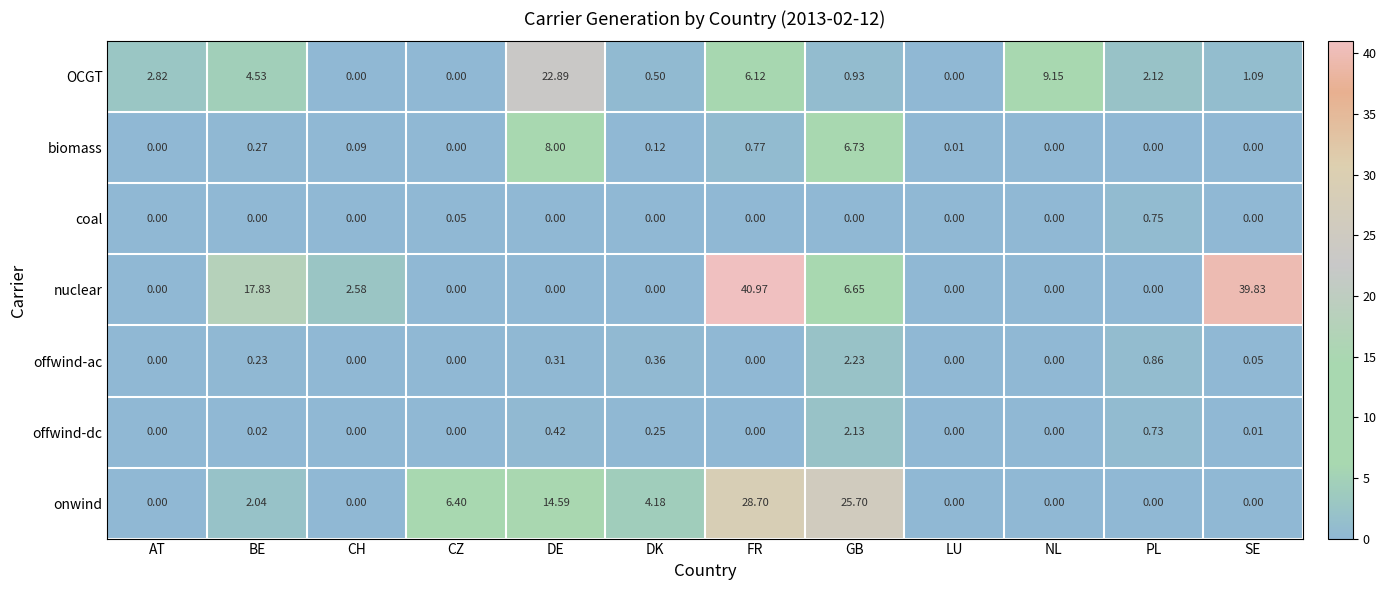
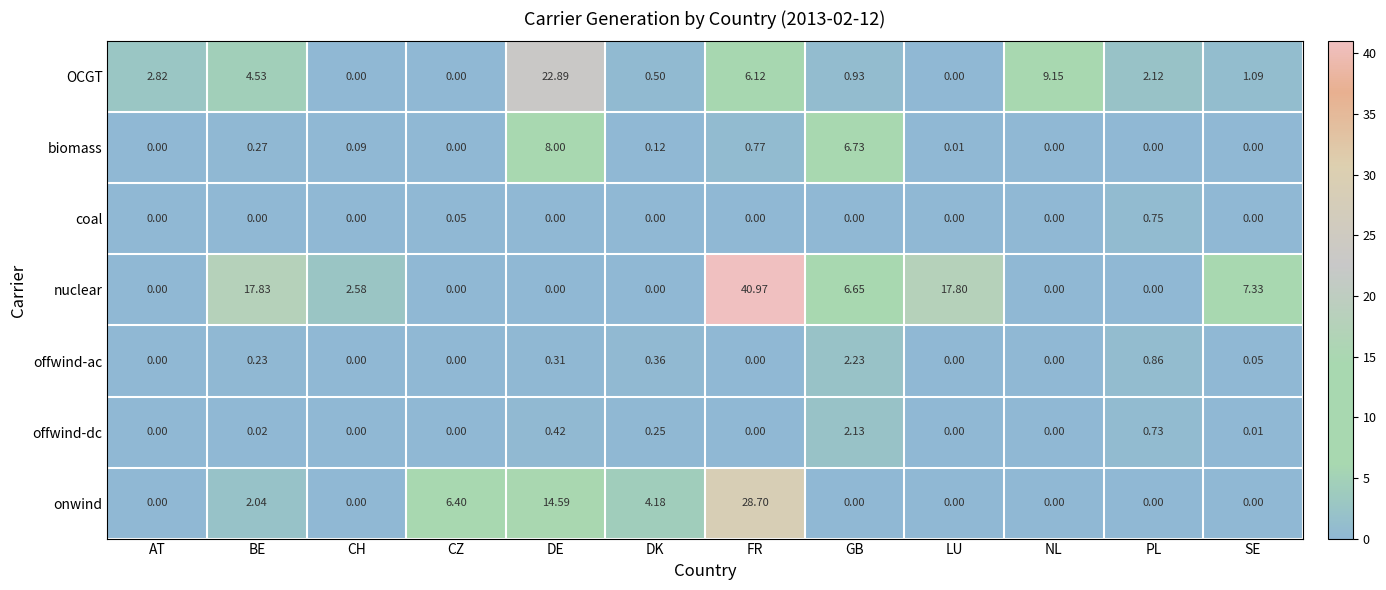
nuclear, LU: 0.00 -> 17.80
nuclear, SE: 39.83 -> 7.33
onwind, GB: 25.70 -> 0.00
